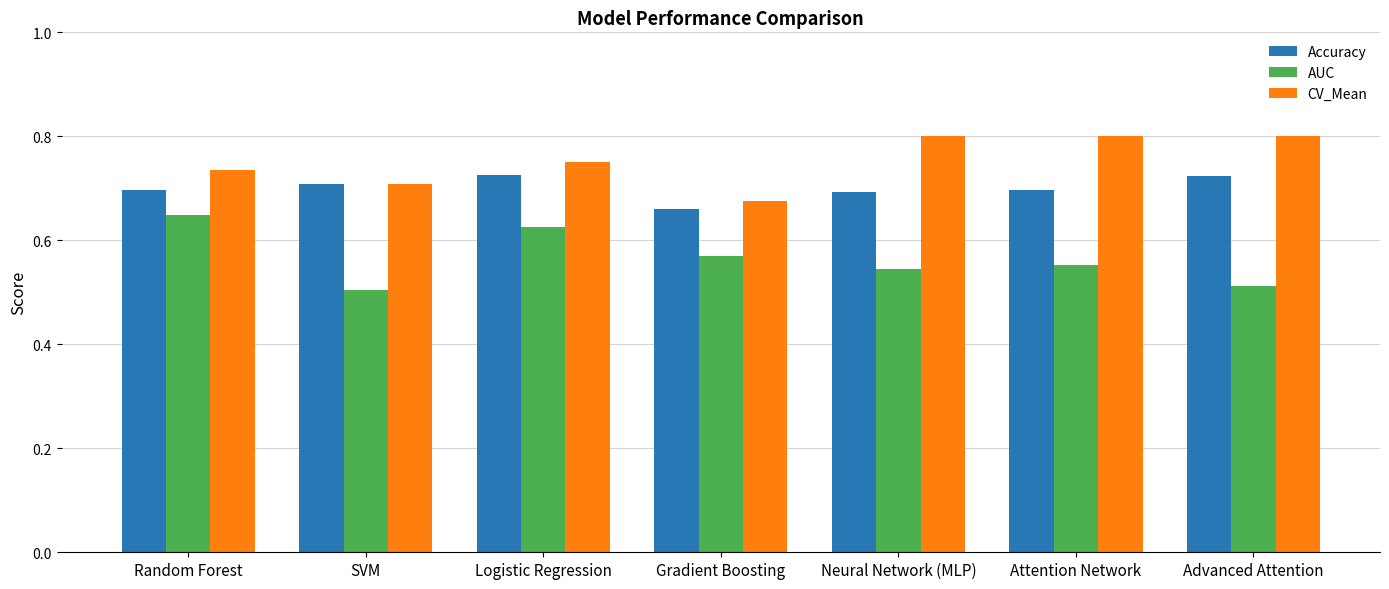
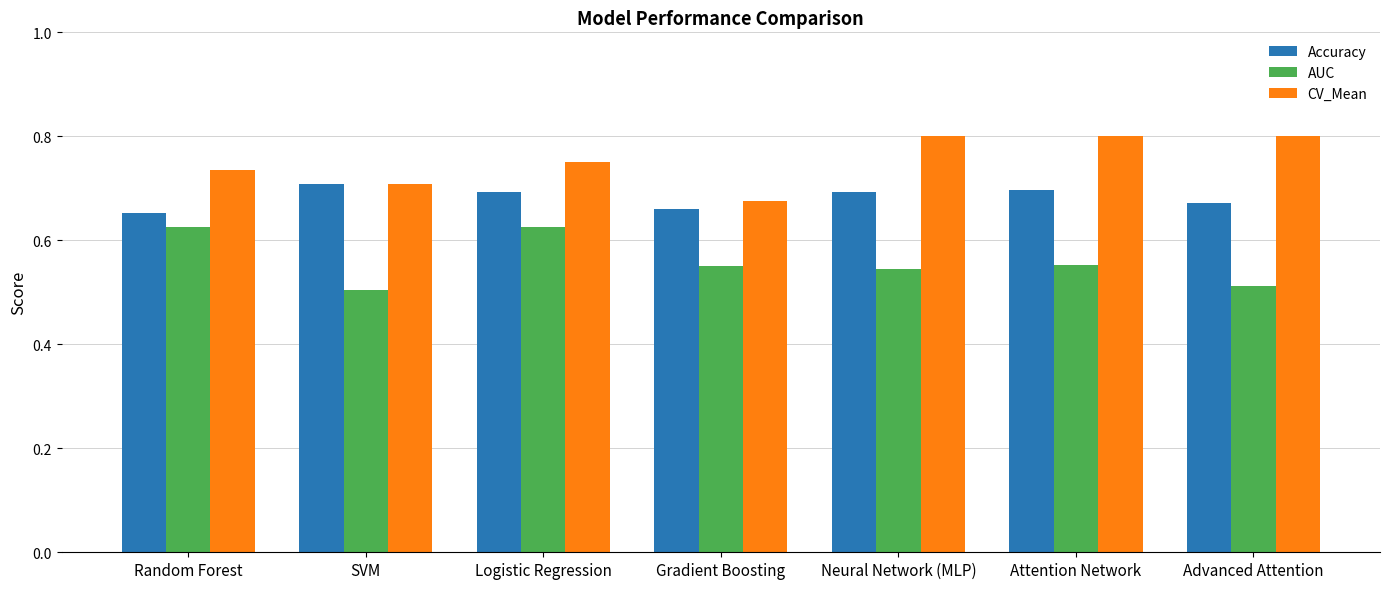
Accuracy, Random Forest: 0.70 -> 0.65
AUC, Random Forest: 0.65 -> 0.63
Accuracy, Logistic Regression: 0.73 -> 0.69
AUC, Gradient Boosting: 0.57 -> 0.55
Accuracy, Advanced Attention: 0.72 -> 0.67
